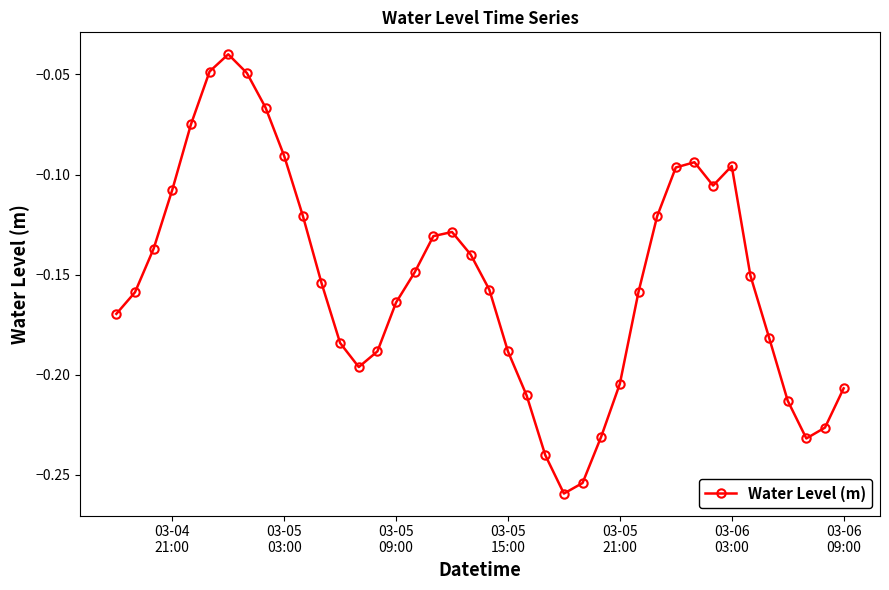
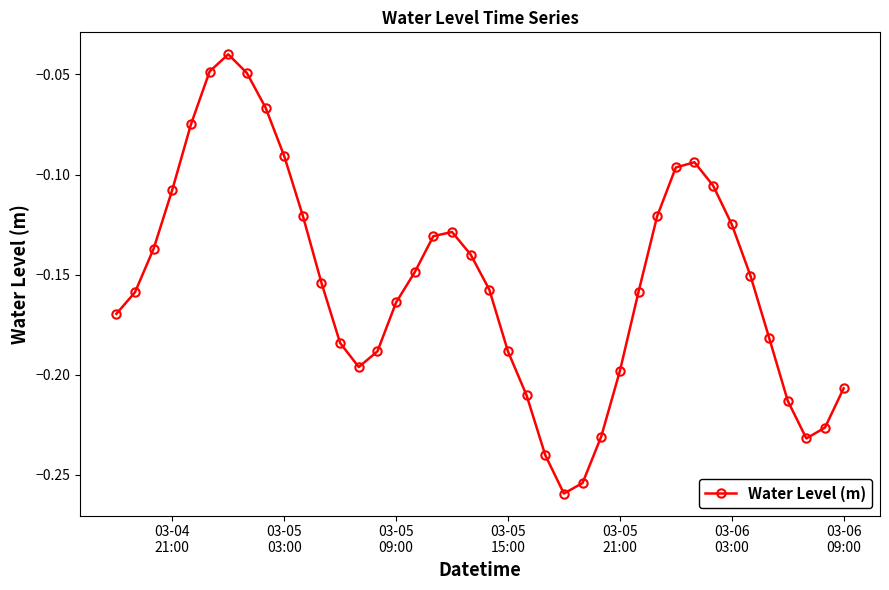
03-05 21:00: -0.204 -> -0.198
03-06 03:00: -0.096 -> -0.125
